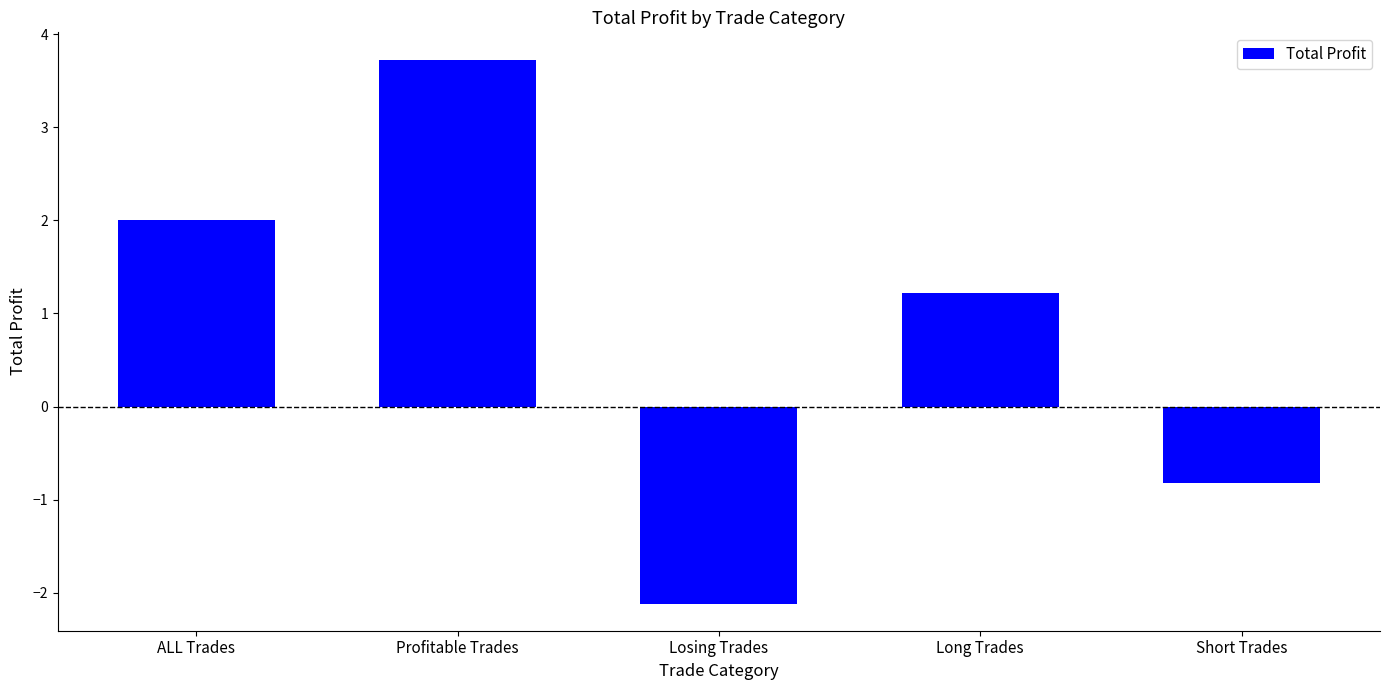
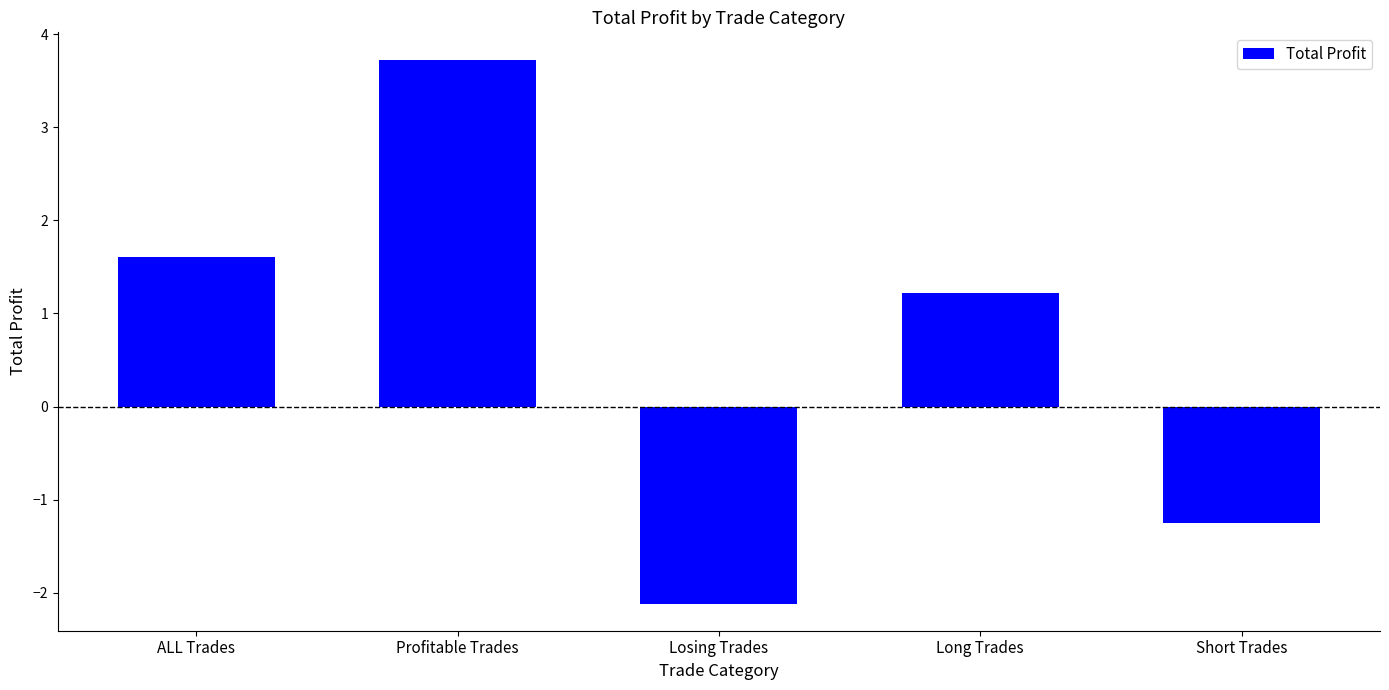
ALL Trades: 2.0 -> 1.6
Short Trades: -0.8 -> -1.2
